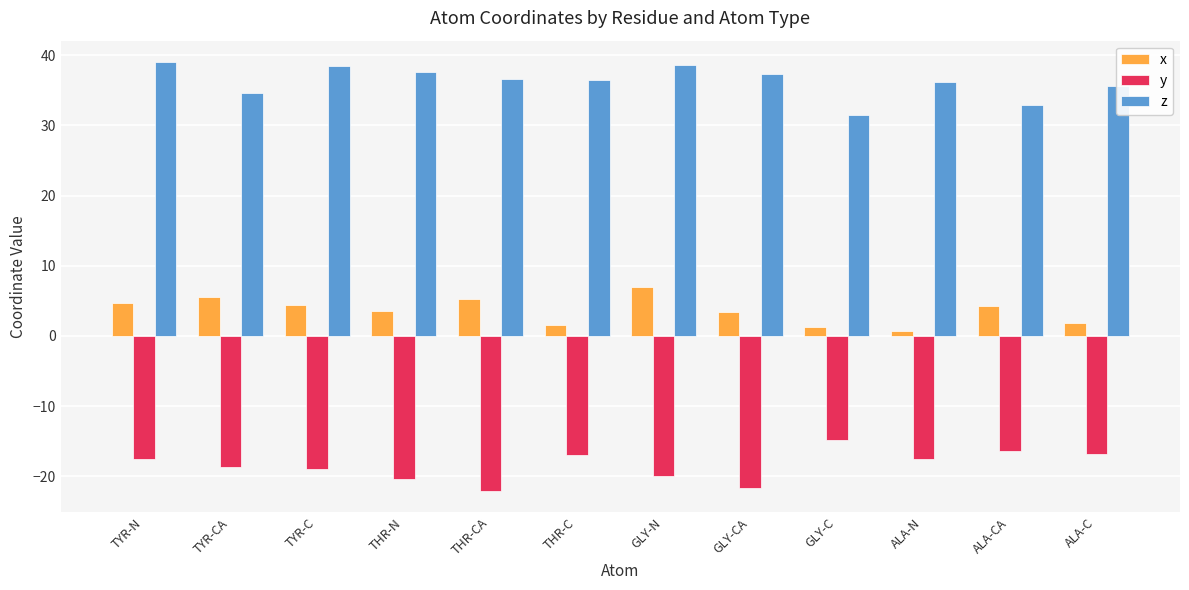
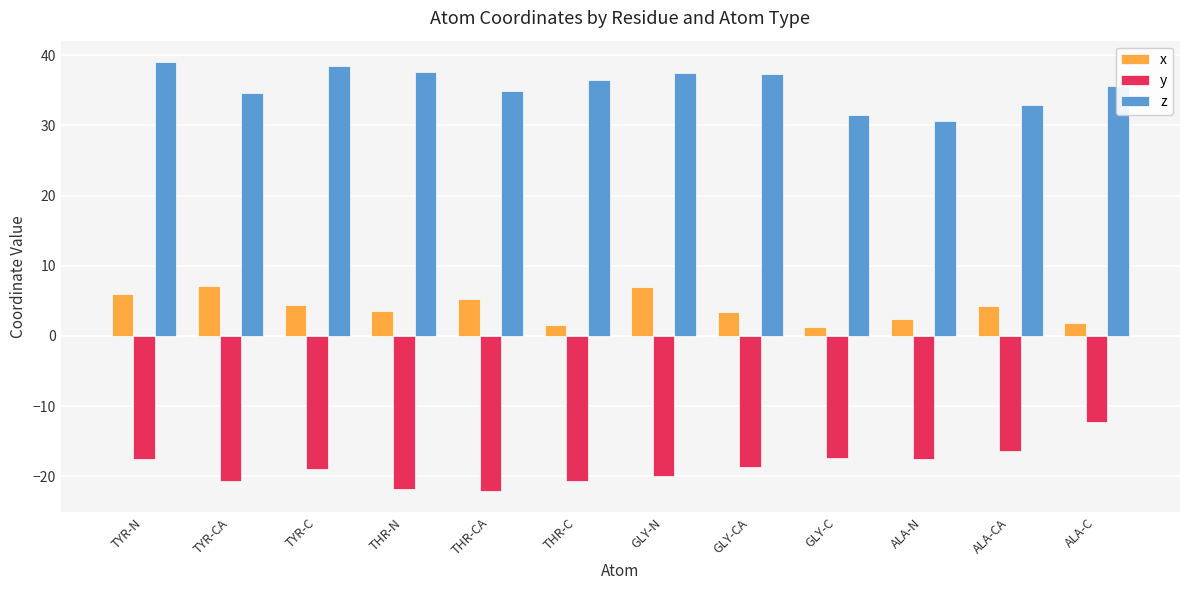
x, TYR-N: 5 -> 6
x, TYR-CA: 6 -> 7
y, TYR-CA: -19 -> -21
y, THR-N: -20 -> -22
z, THR-CA: 37 -> 35
y, THR-C: -17 -> -21
z, GLY-N: 39 -> 37
y, GLY-CA: -22 -> -19
y, GLY-C: -15 -> -17
x, ALA-N: 1 -> 2
z, ALA-N: 36 -> 31
y, ALA-C: -17 -> -12
